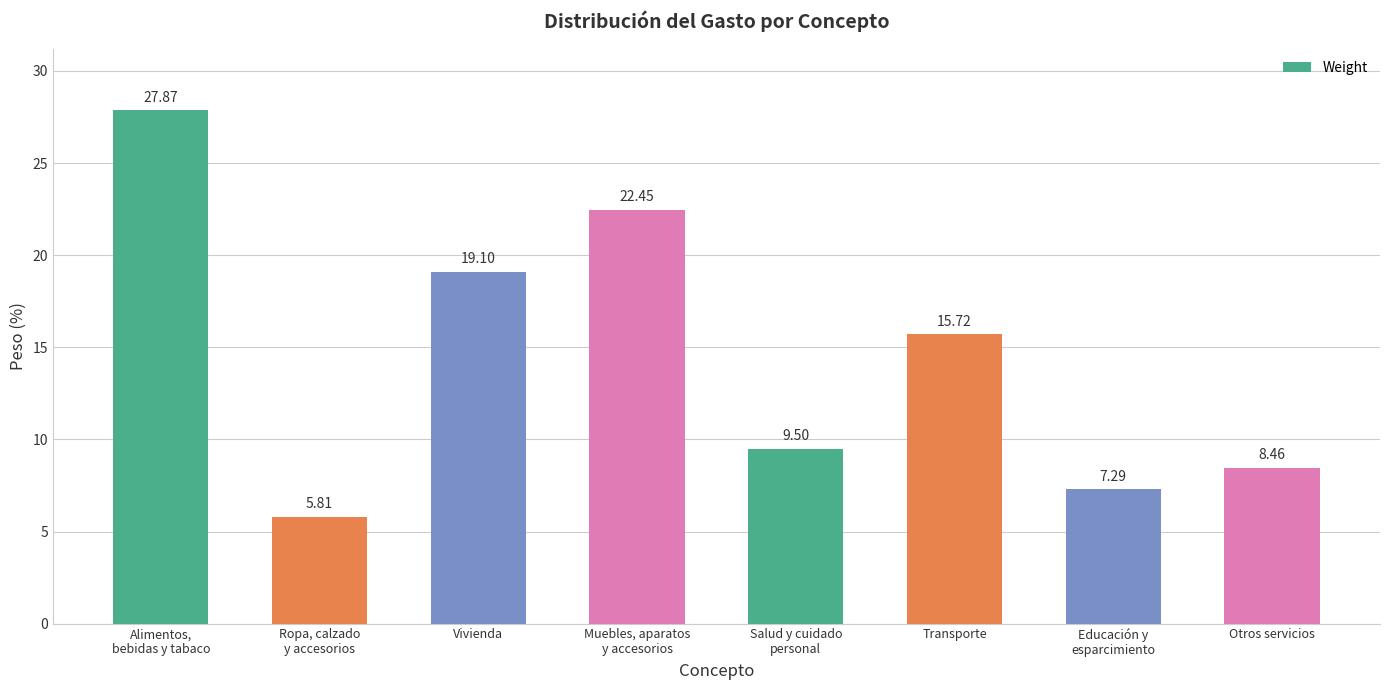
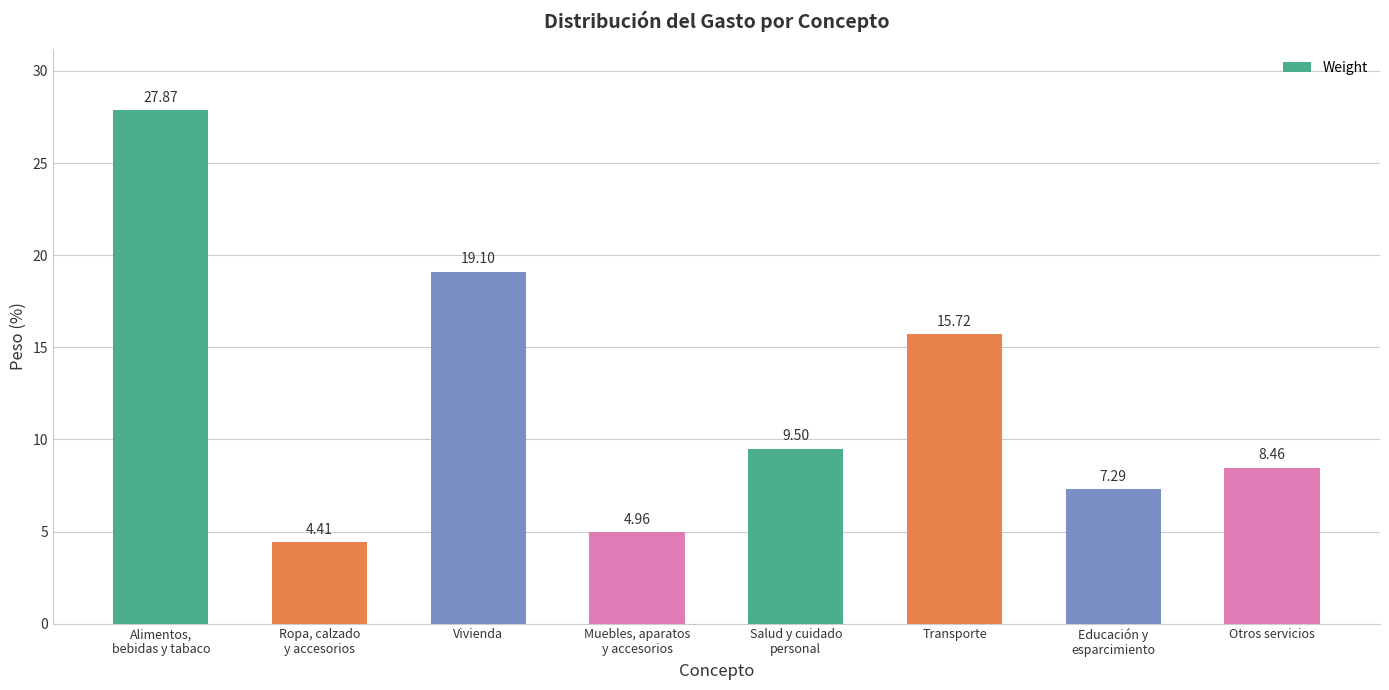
Ropa, calzado y accesorios: 5.81 -> 4.41
Muebles, aparatos y accesorios: 22.45 -> 4.96
